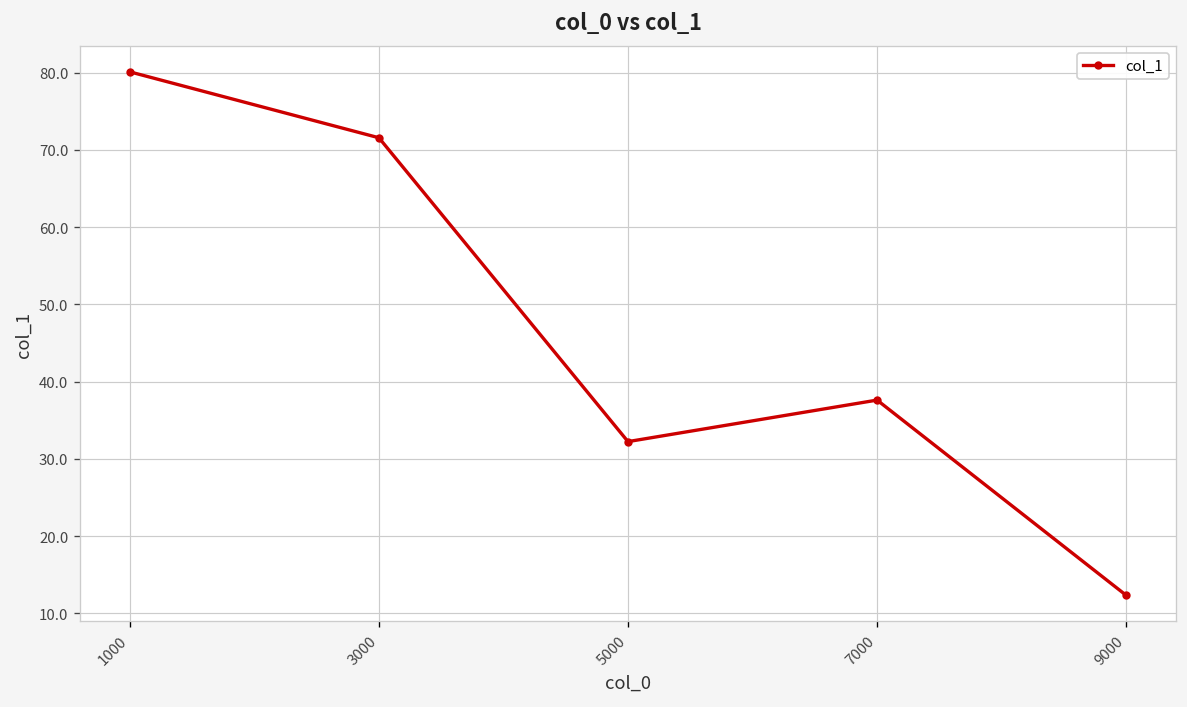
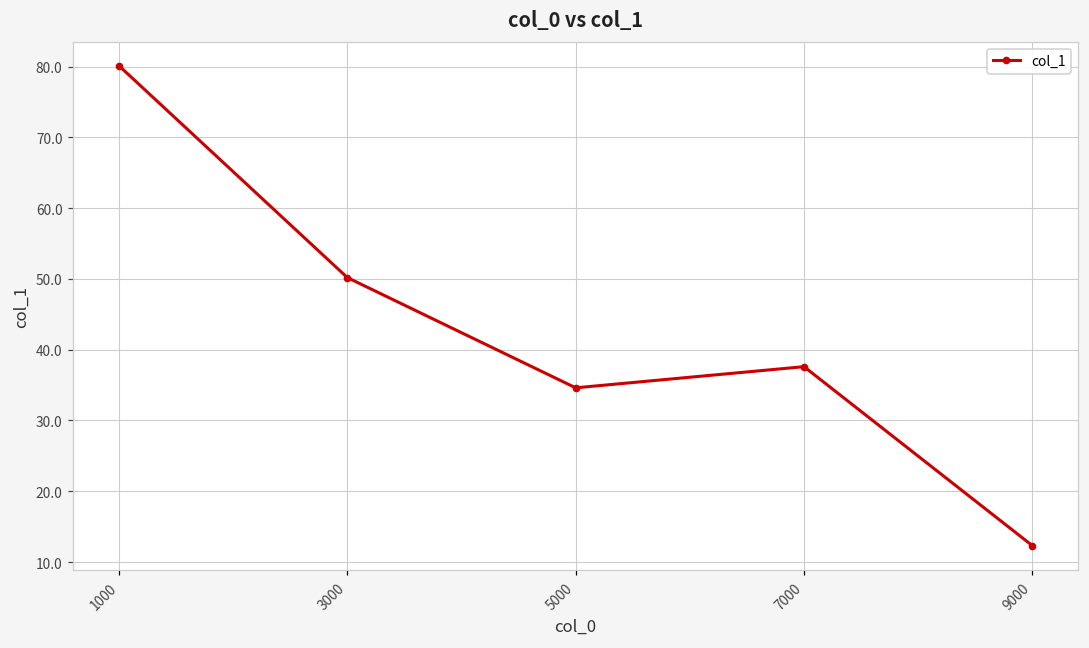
3000: 72 -> 50
5000: 32 -> 35
